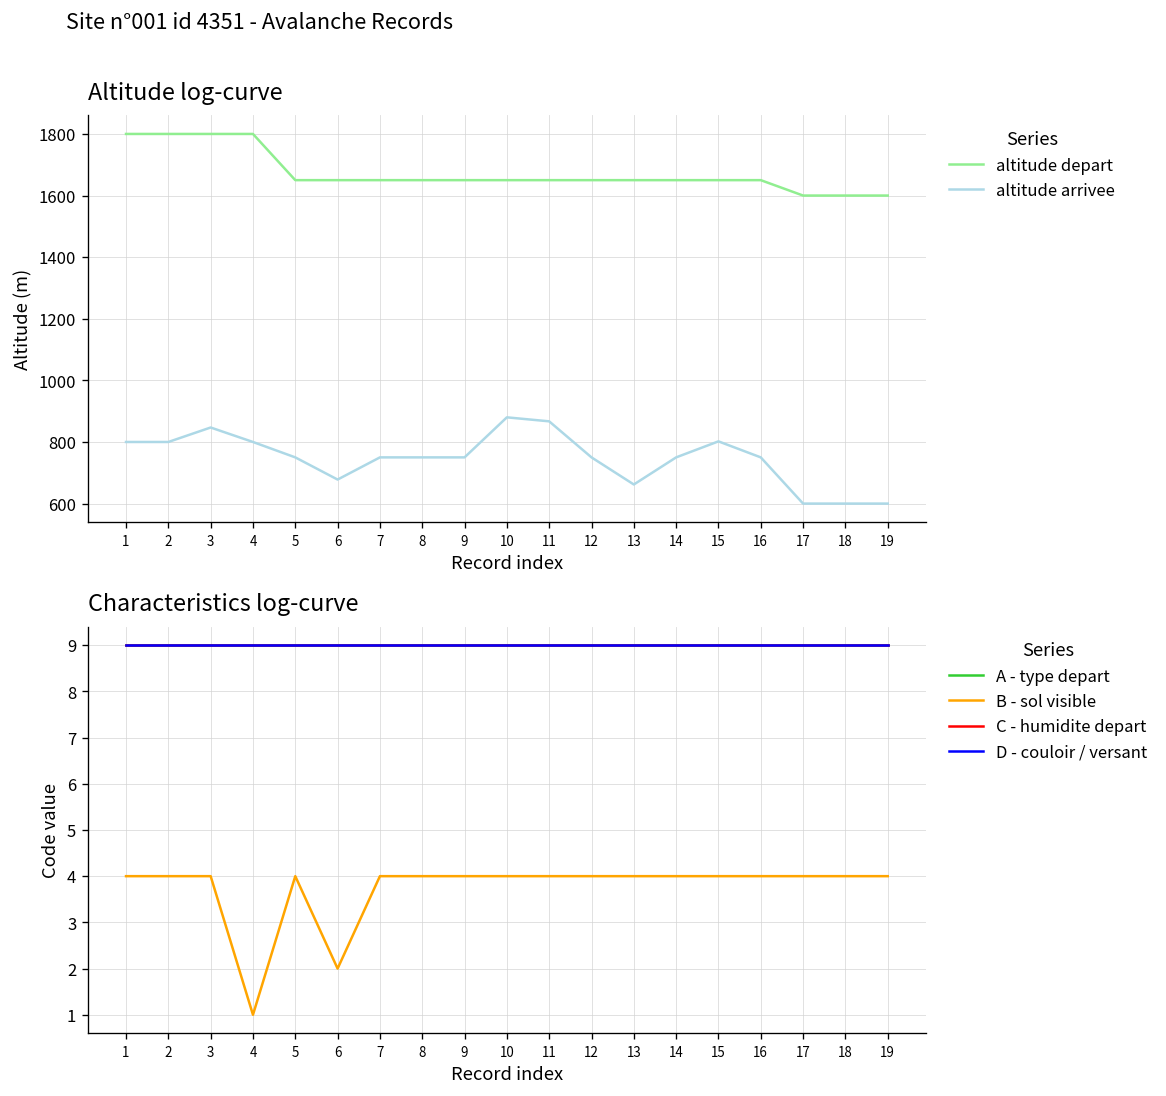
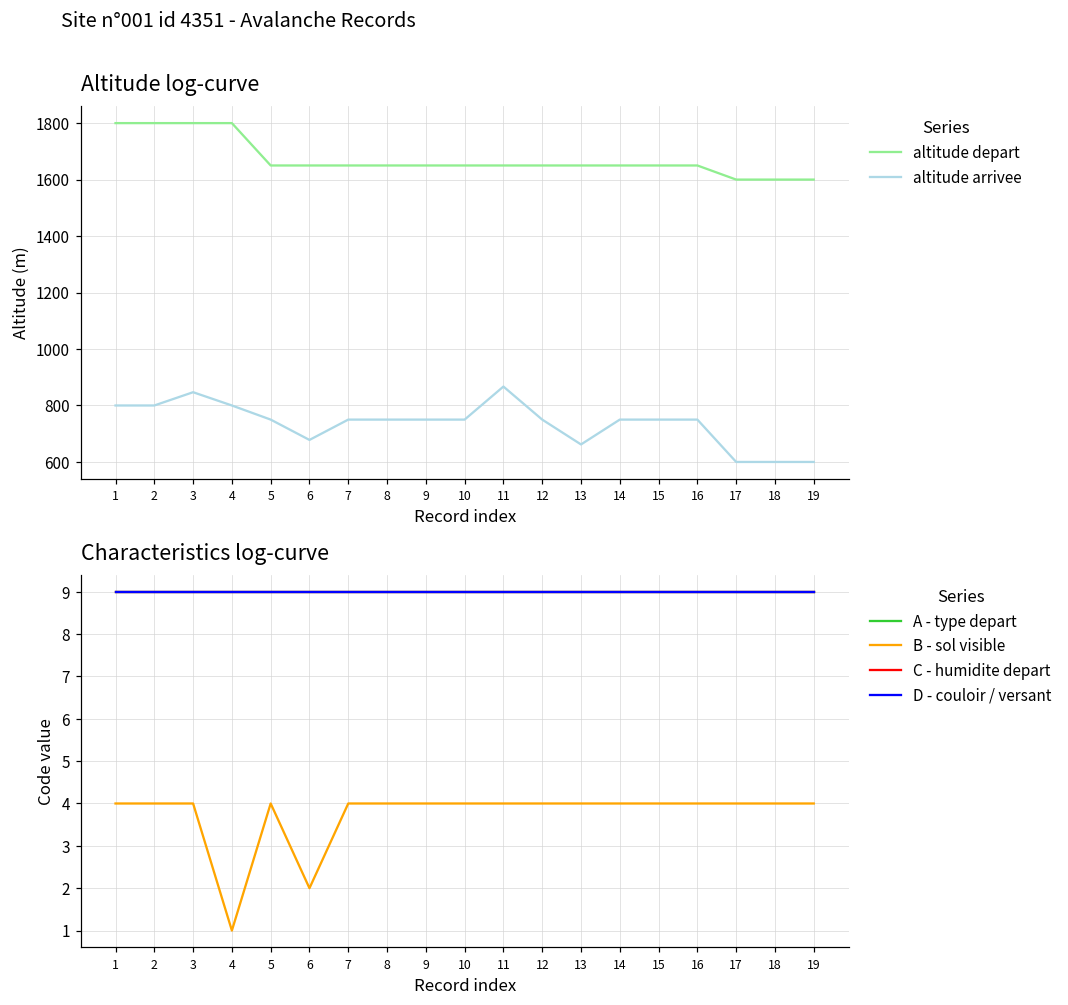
Altitude log-curve, altitude arrivee, 10: 880 -> 750
Altitude log-curve, altitude arrivee, 15: 800 -> 750
